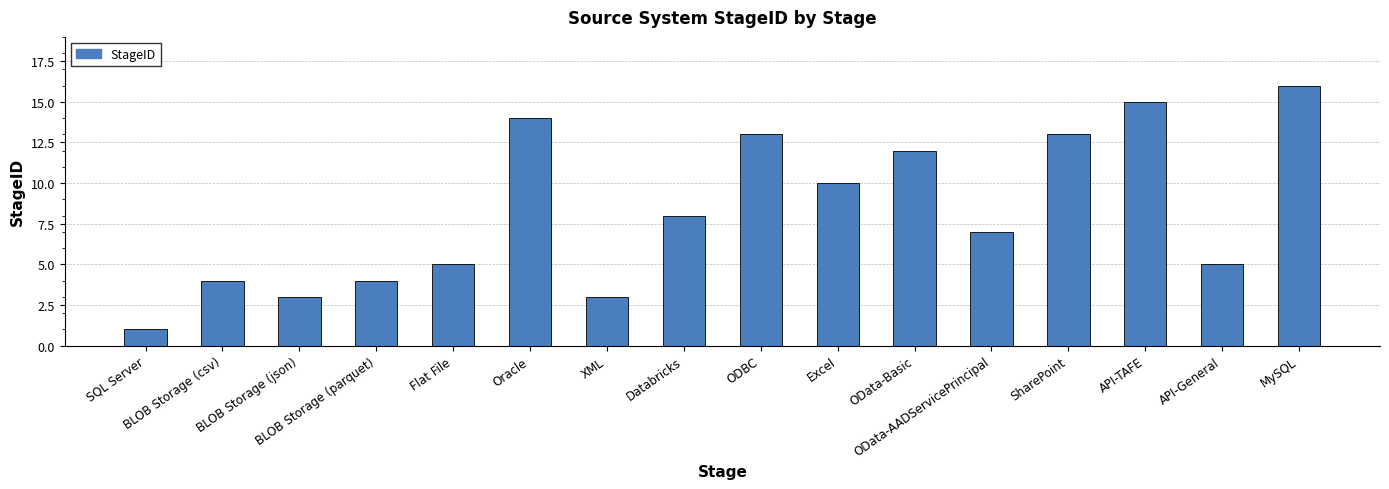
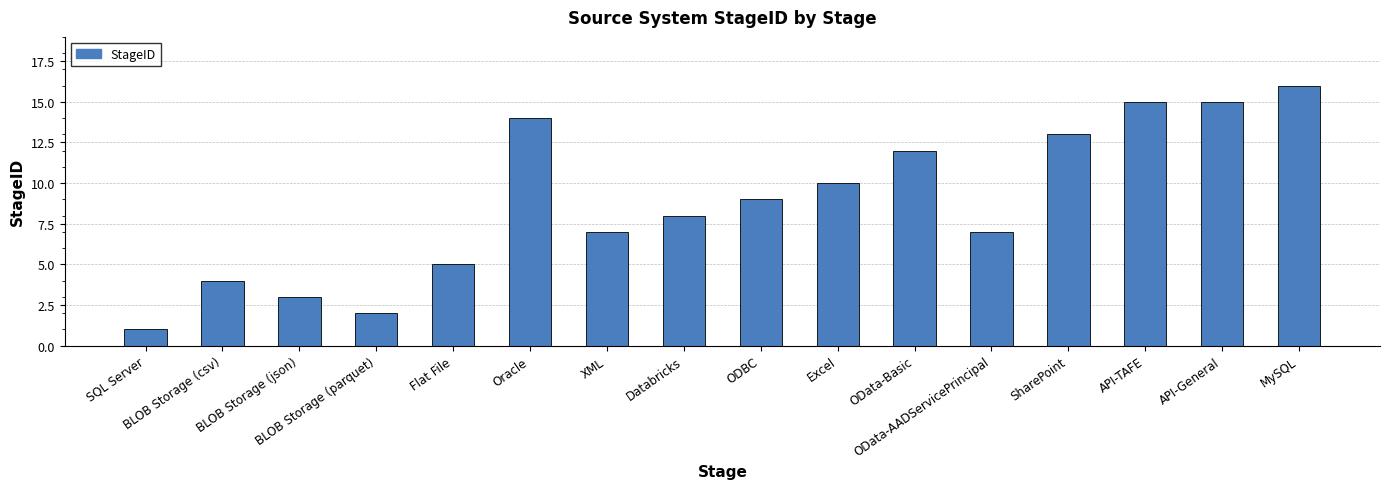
BLOB Storage (parquet): 4 -> 2
XML: 3 -> 7
ODBC: 13 -> 9
API-General: 5 -> 15
